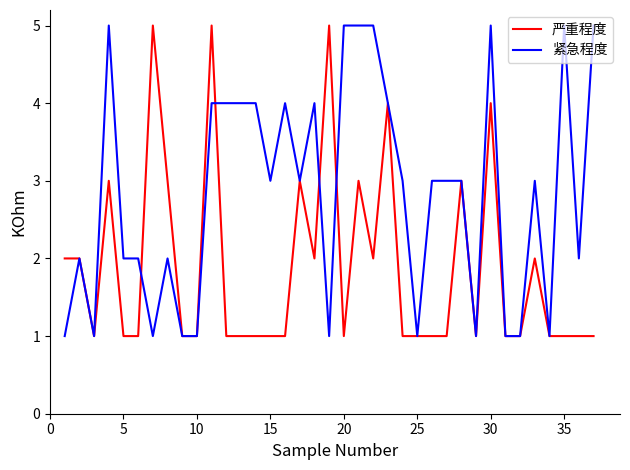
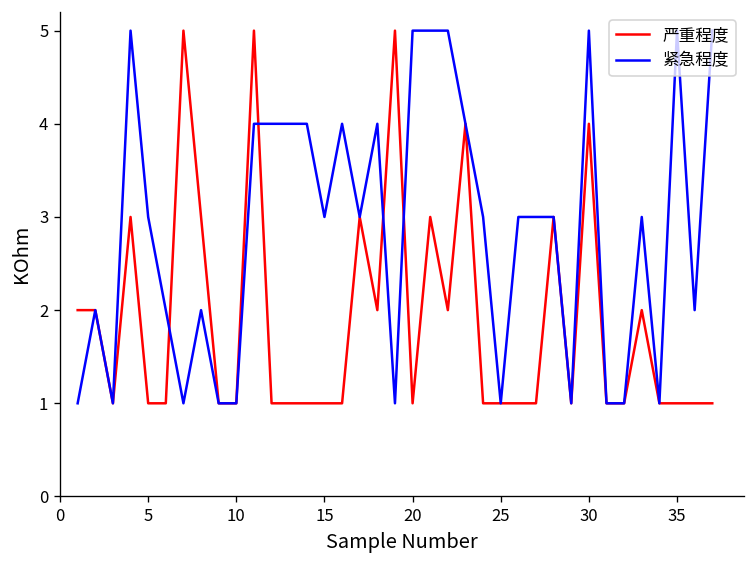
紧急程度, 5: 2 -> 3
